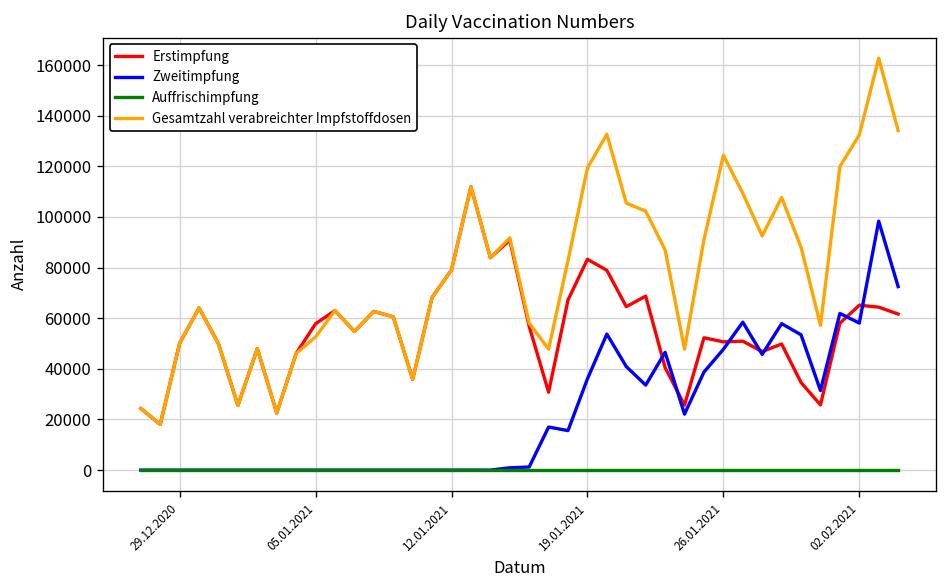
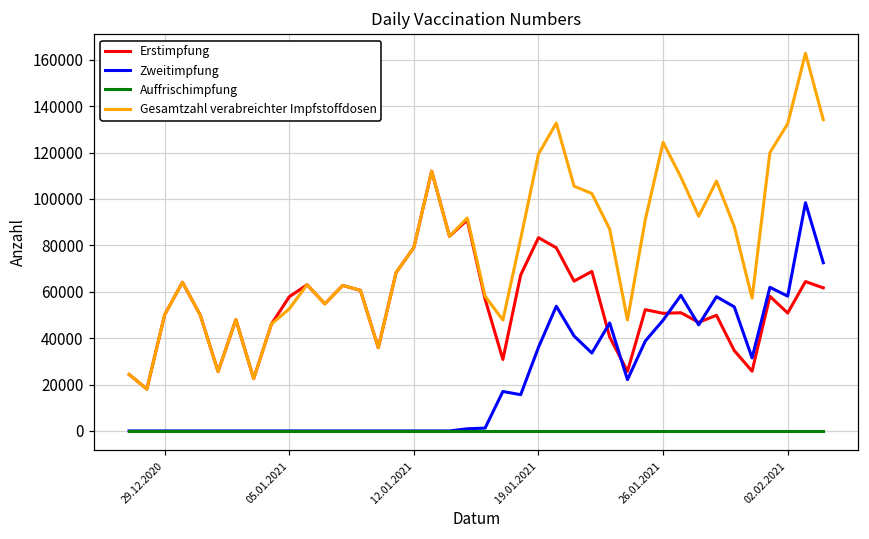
Erstimpfung, 02.02.2021: 65000 -> 51000
